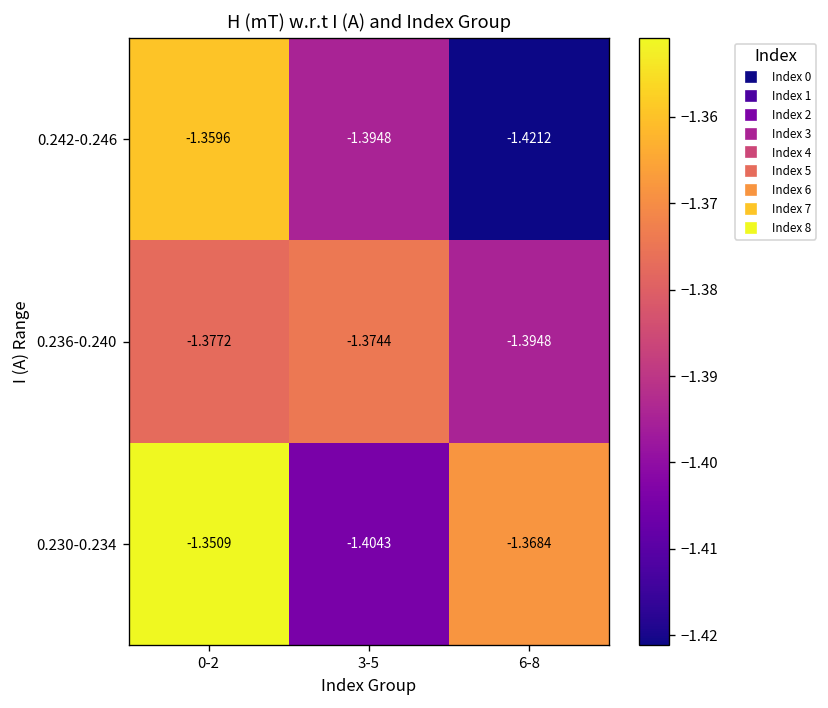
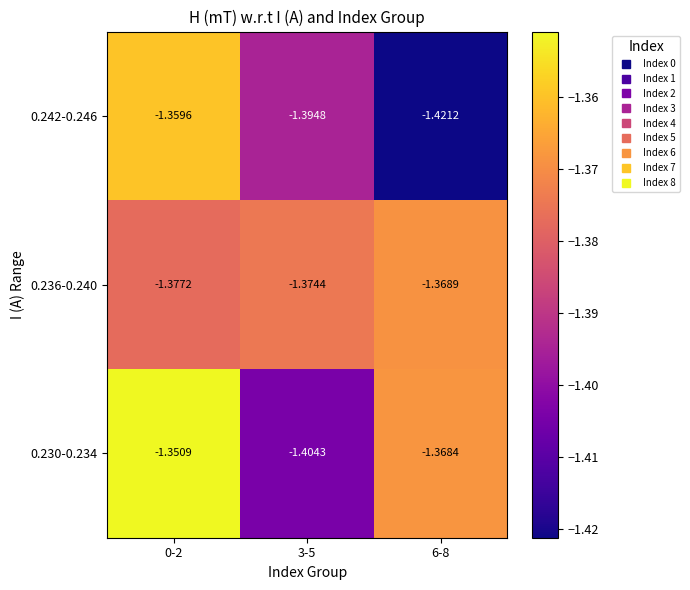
0.236-0.240, 6-8: -1.3948 -> -1.3689
